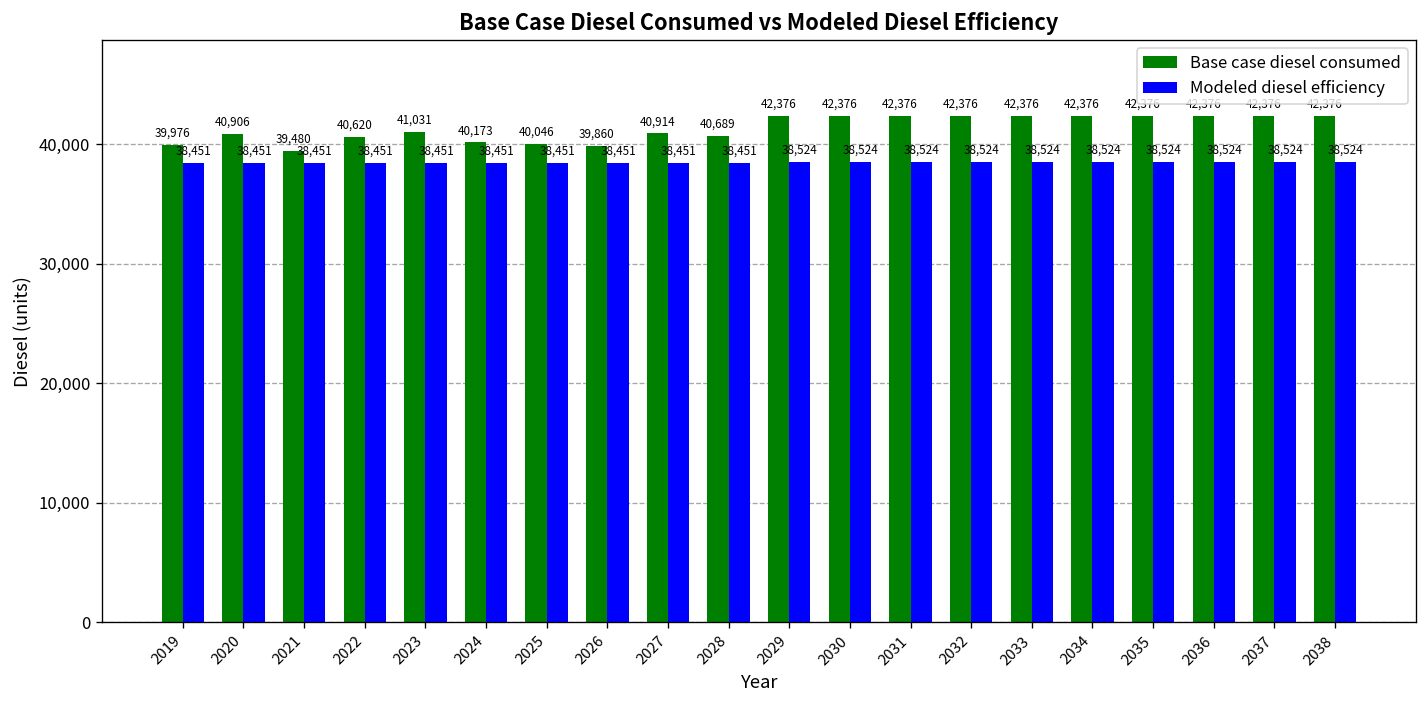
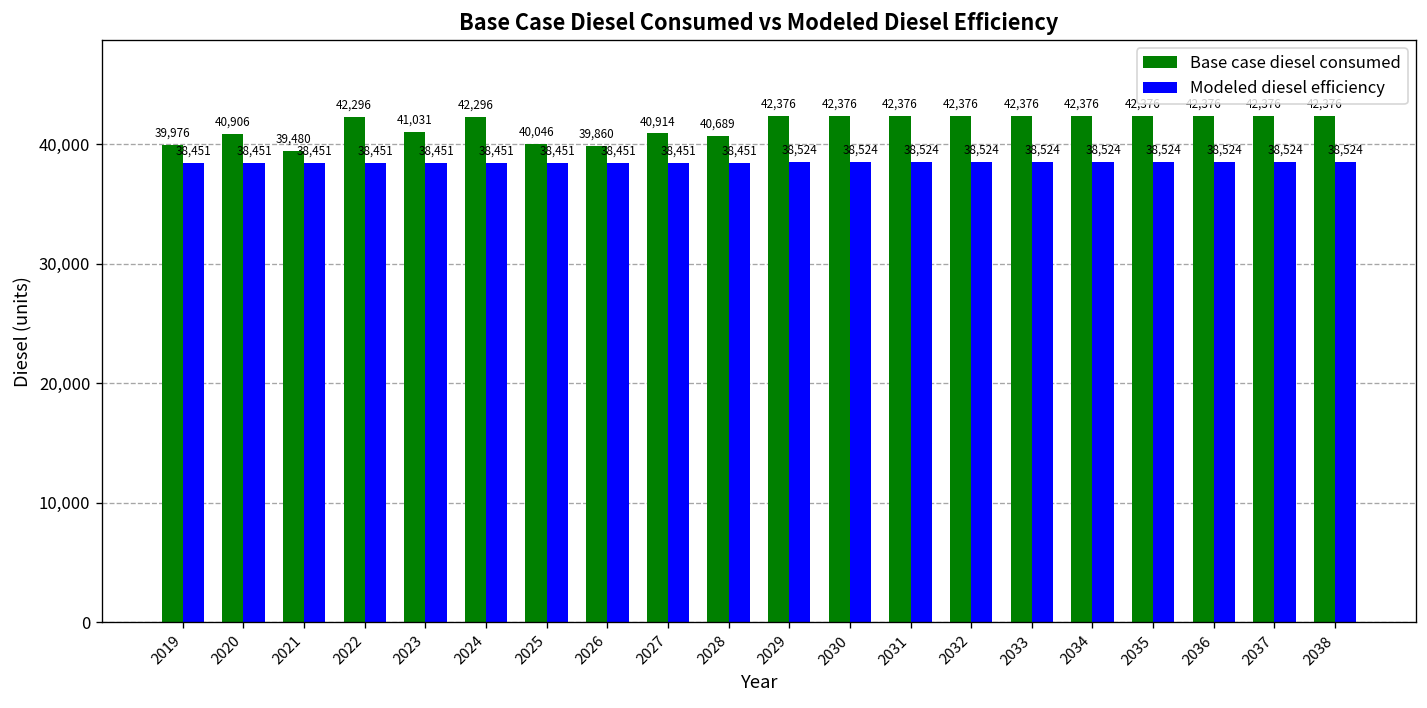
Base case diesel consumed, 2022: 40,620 -> 42,296
Base case diesel consumed, 2024: 40,173 -> 42,296
